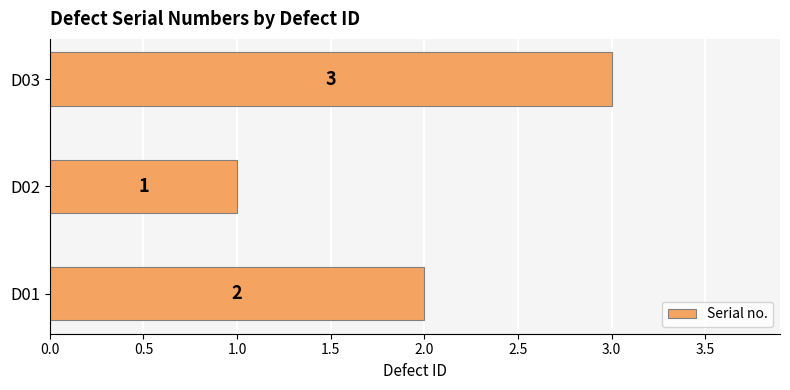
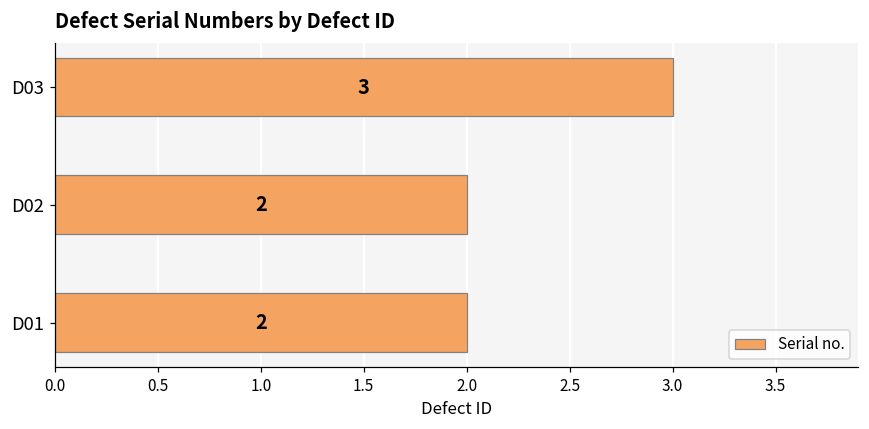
D02: 1 -> 2
